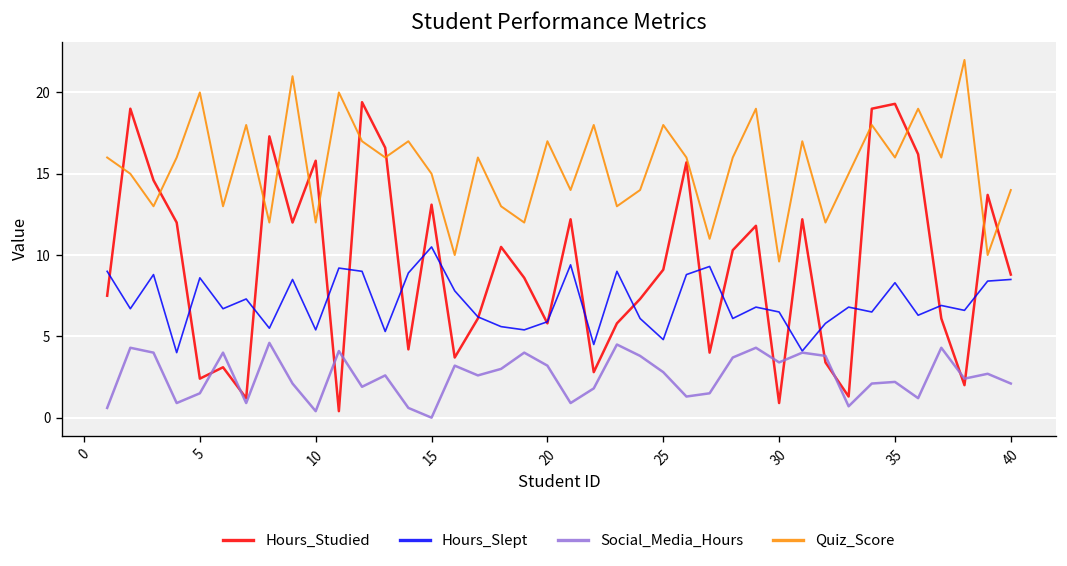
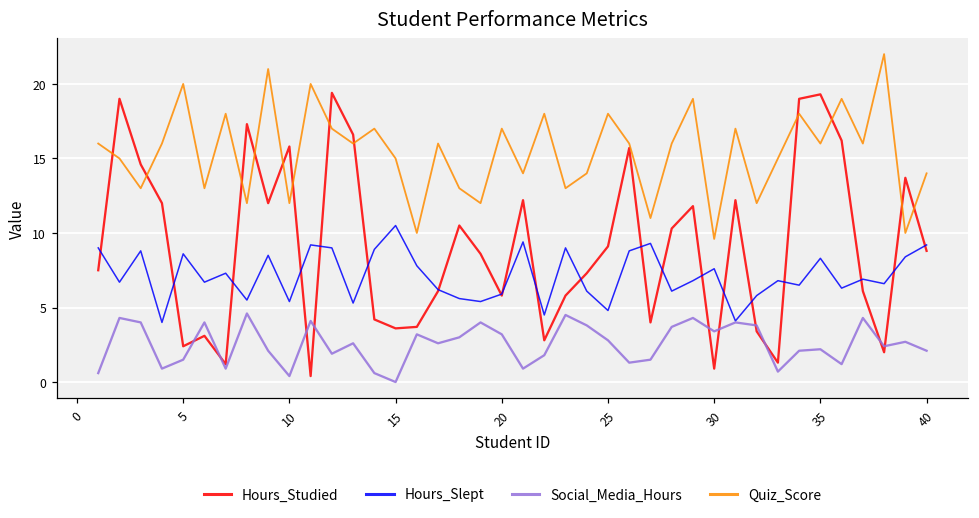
Hours_Studied, 15: 13.1 -> 3.6
Hours_Slept, 30: 6.5 -> 7.6
Hours_Slept, 40: 8.5 -> 9.2
